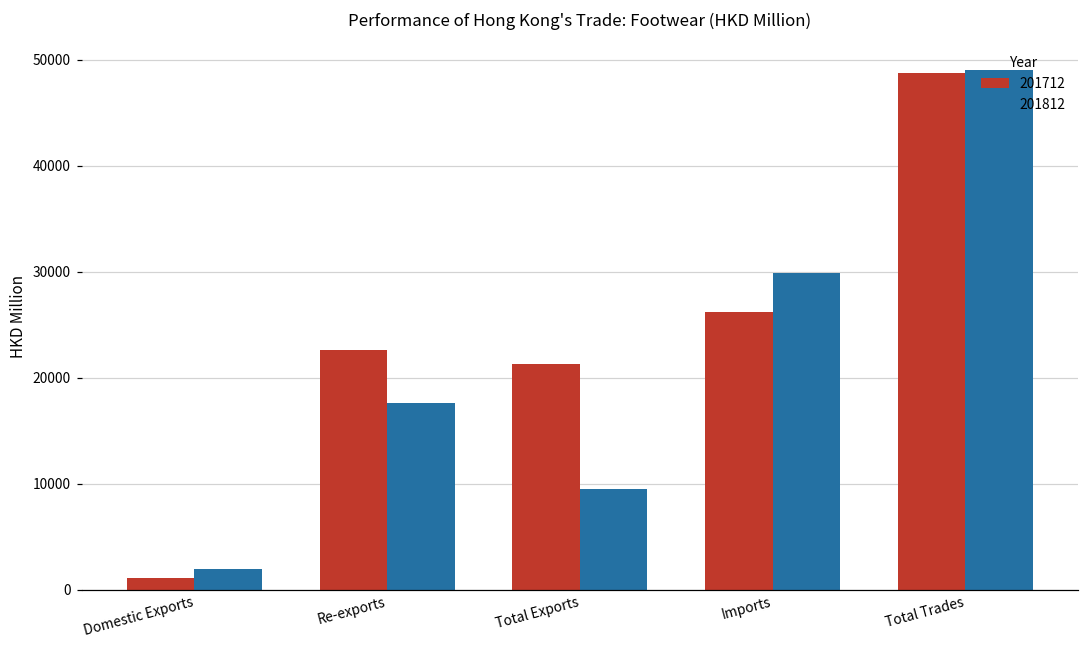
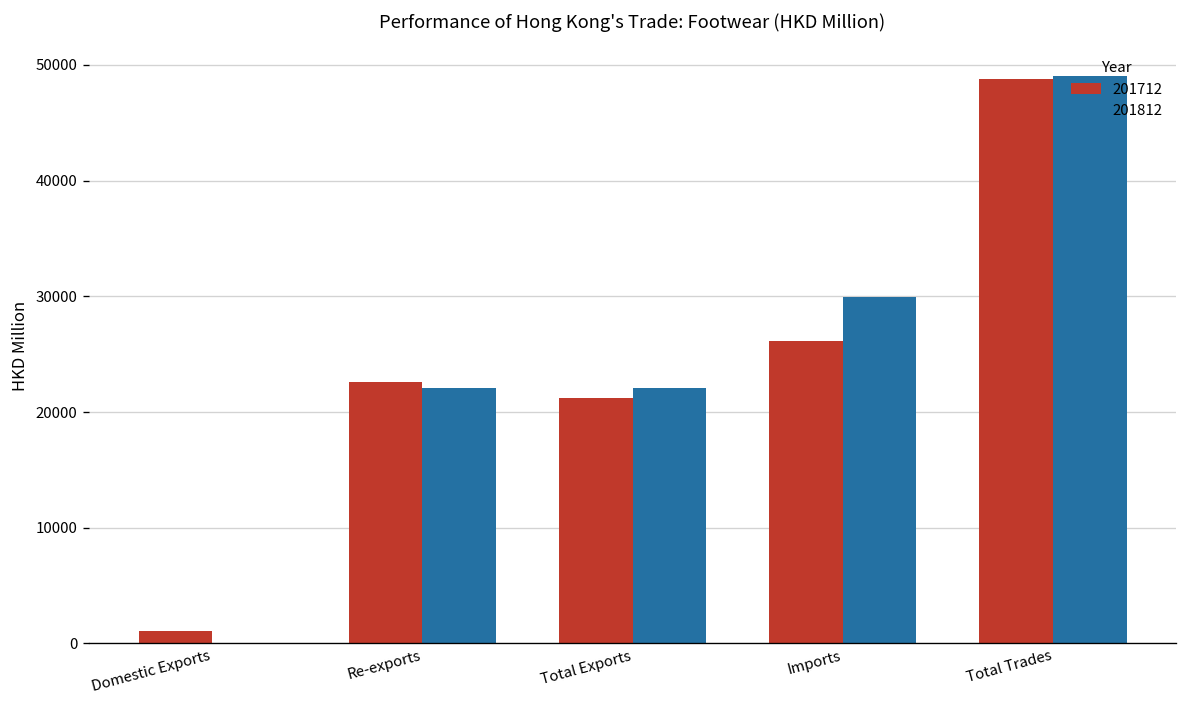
201812, Domestic Exports: 2000 -> 0
201812, Re-exports: 18000 -> 22000
201812, Total Exports: 9000 -> 22000
